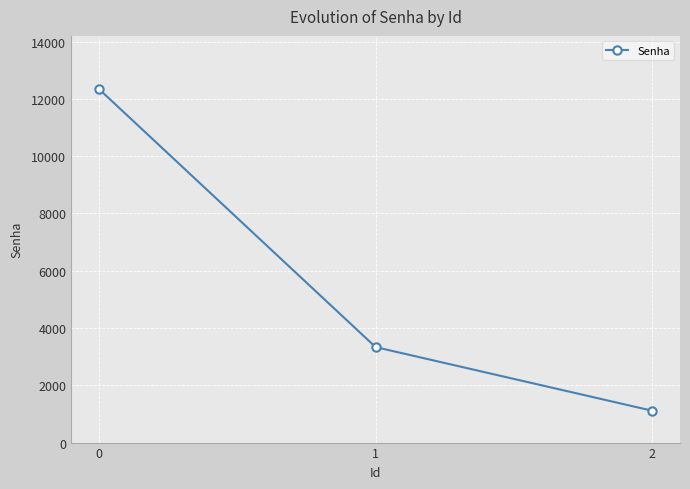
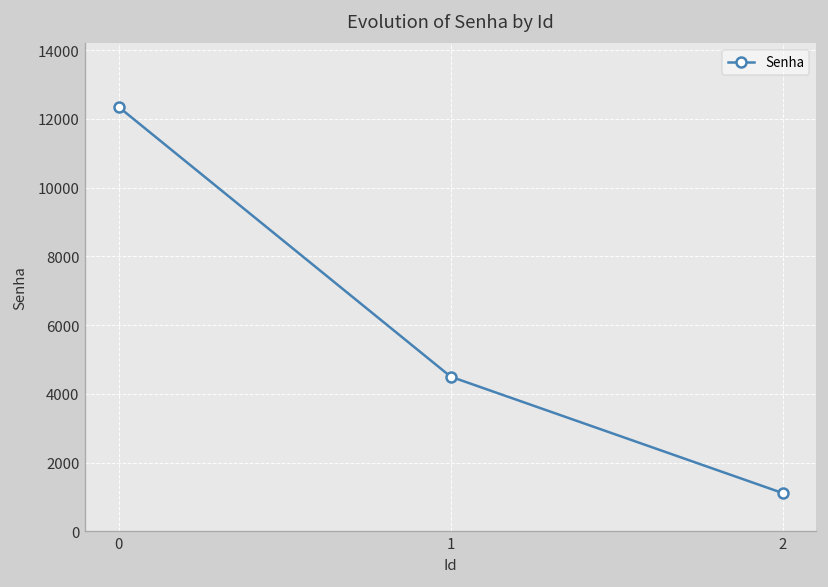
1: 3300 -> 4500
